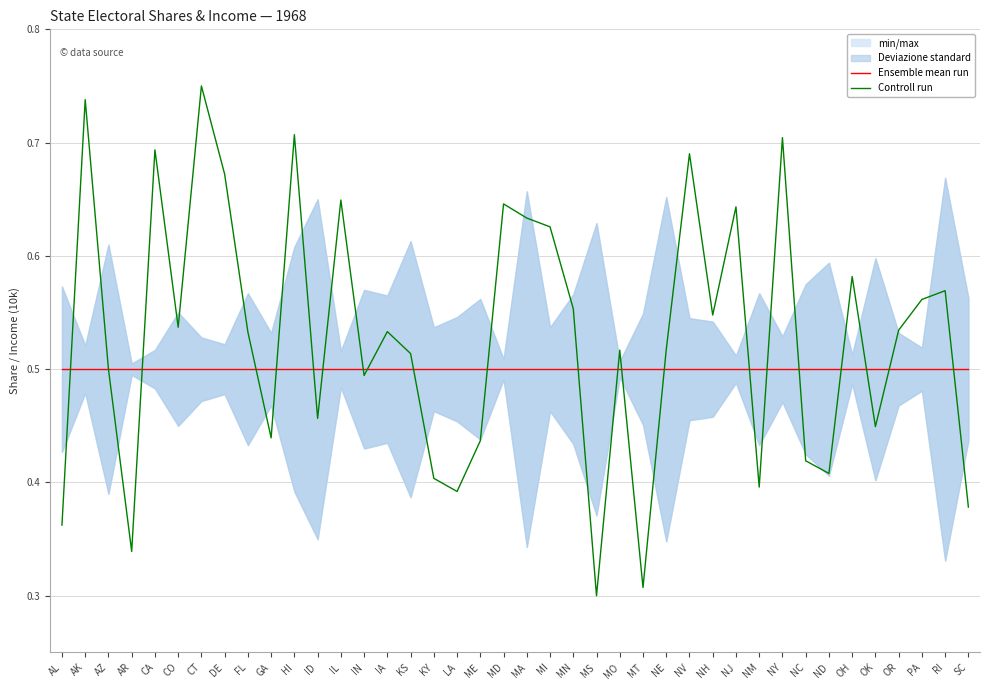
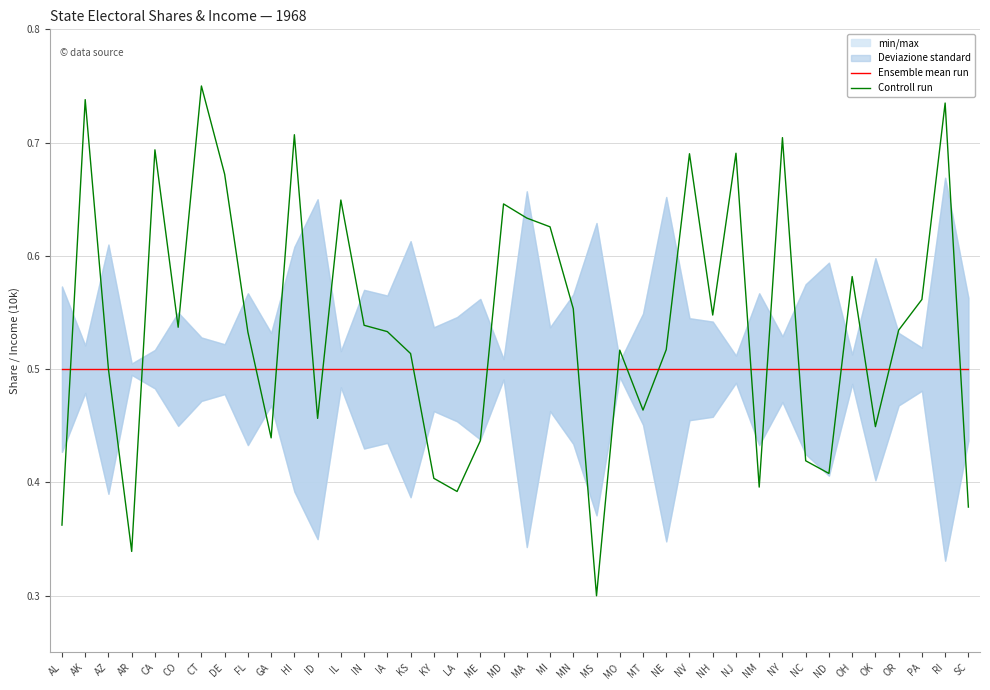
Controll run, IN: 0.494 -> 0.539
Controll run, MT: 0.307 -> 0.464
Controll run, NJ: 0.643 -> 0.691
Controll run, RI: 0.569 -> 0.735
